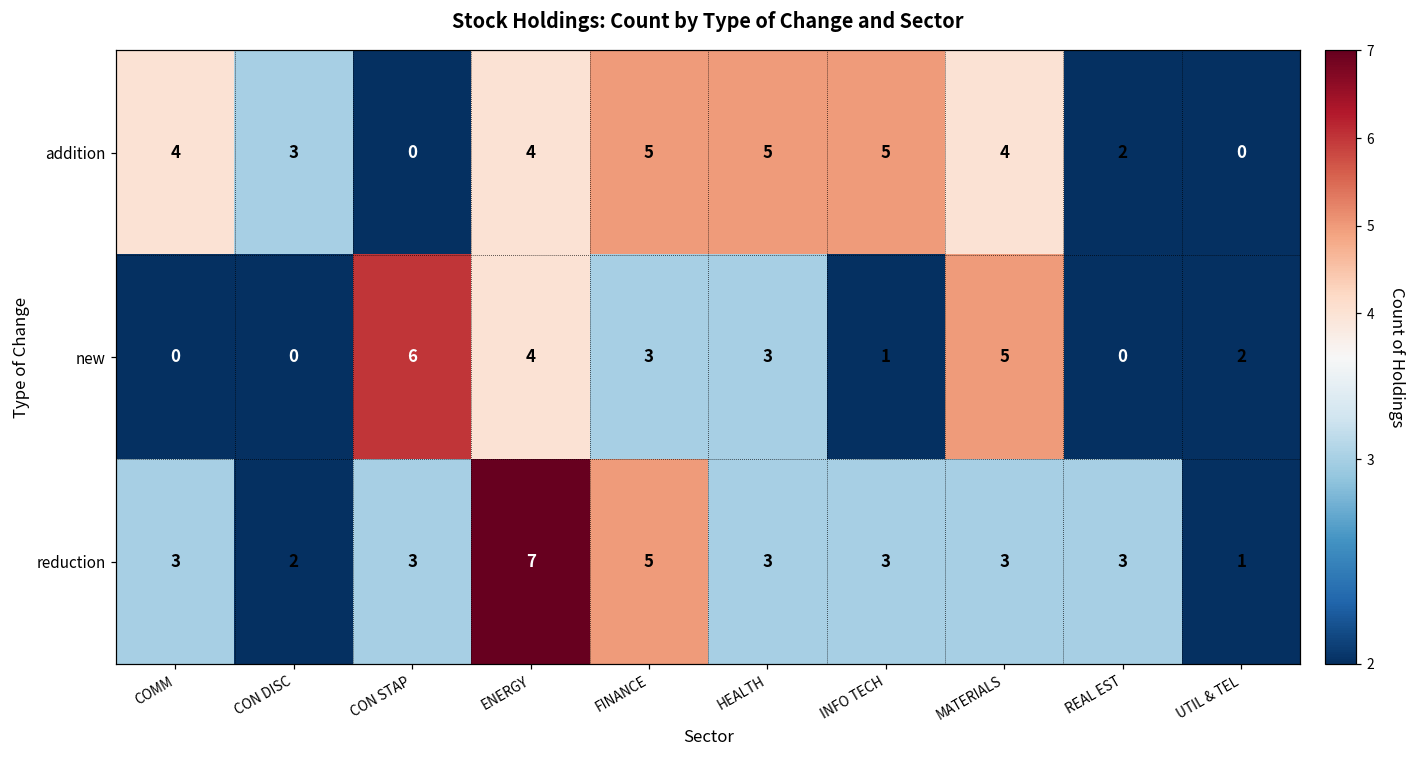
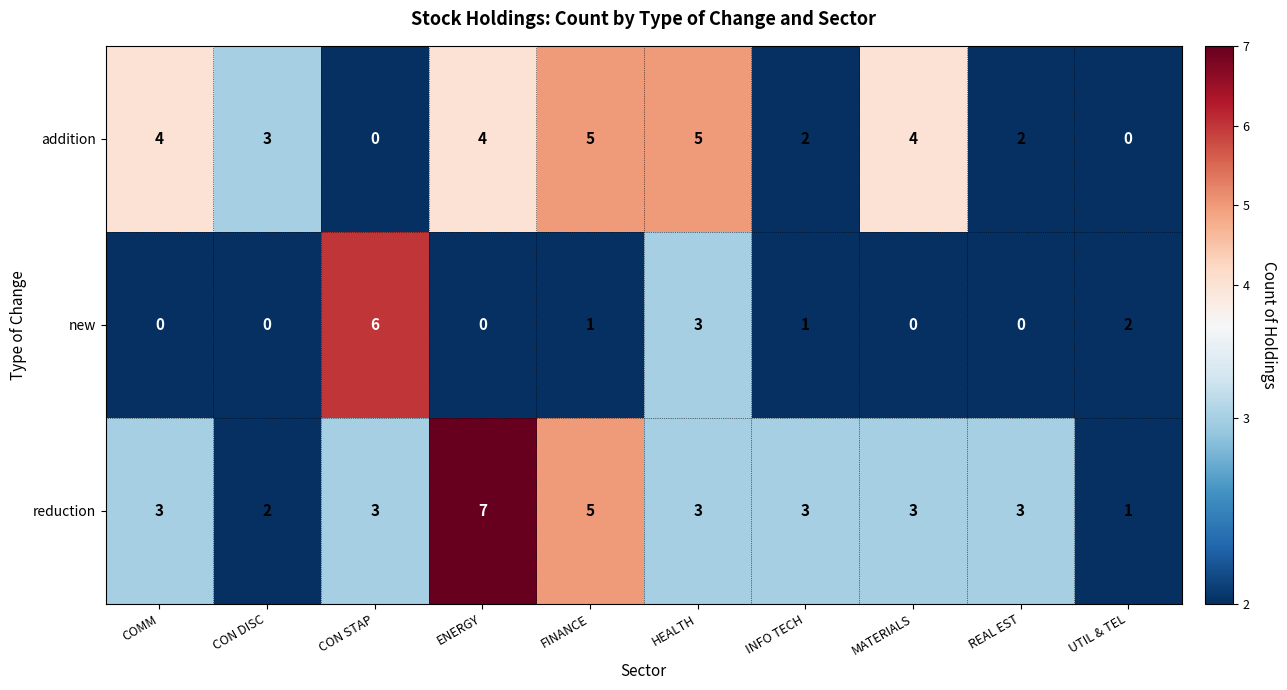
addition, INFO TECH: 5 -> 2
new, ENERGY: 4 -> 0
new, FINANCE: 3 -> 1
new, MATERIALS: 5 -> 0
